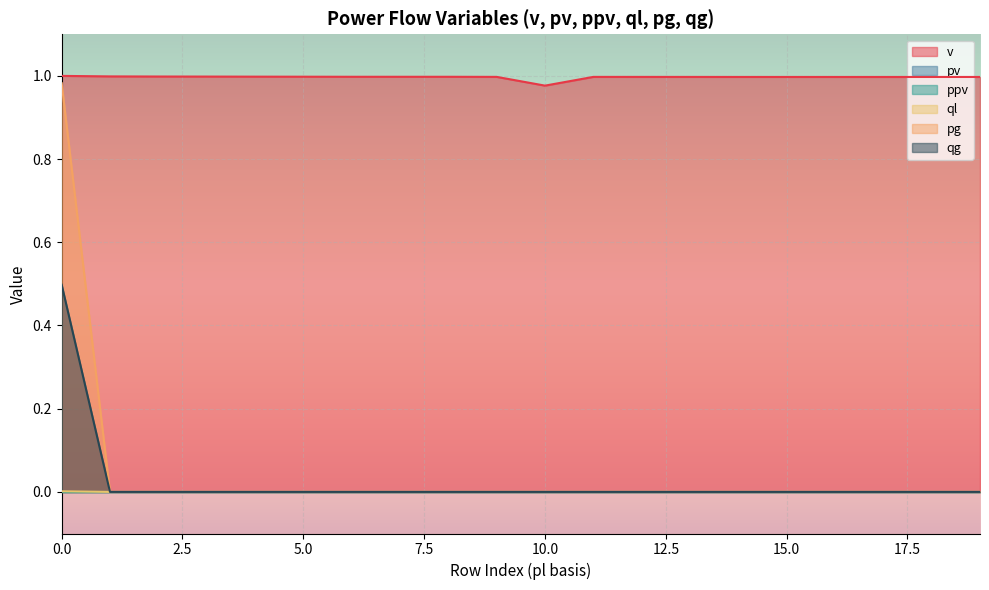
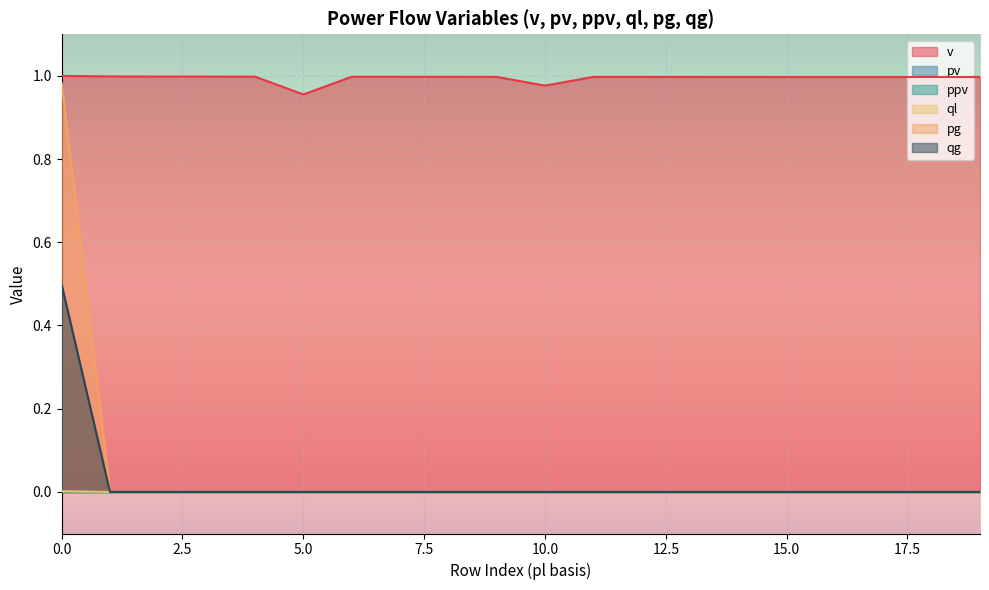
v, 5.0: 1.00 -> 0.96
